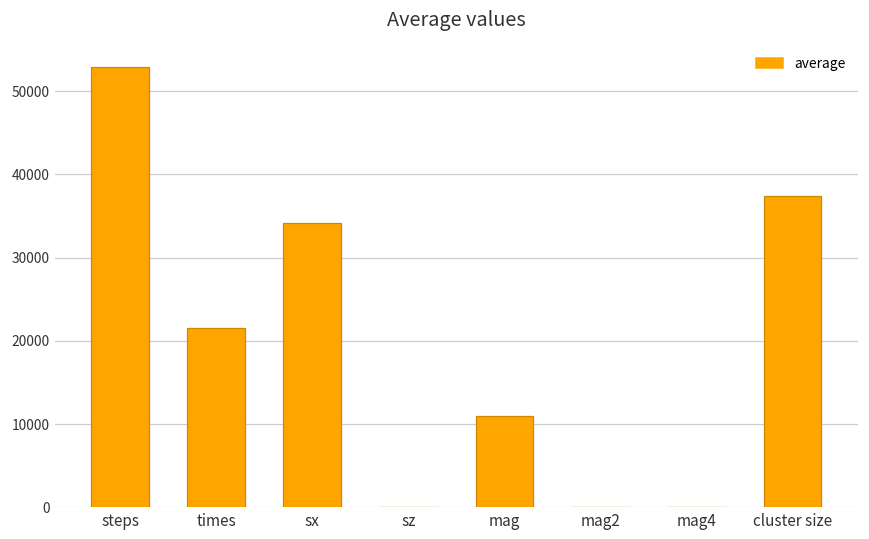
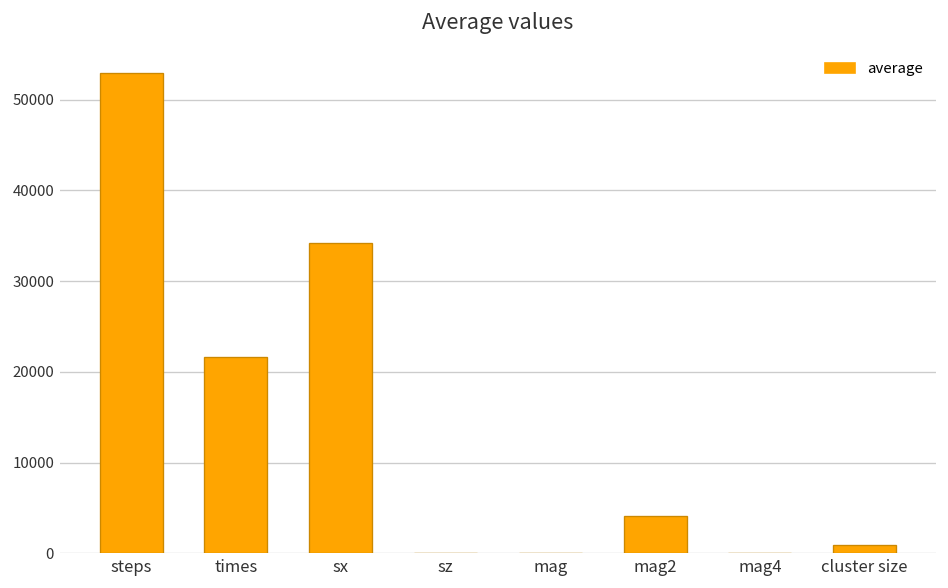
mag: 11000 -> 0
mag2: 0 -> 4000
cluster size: 37000 -> 1000
